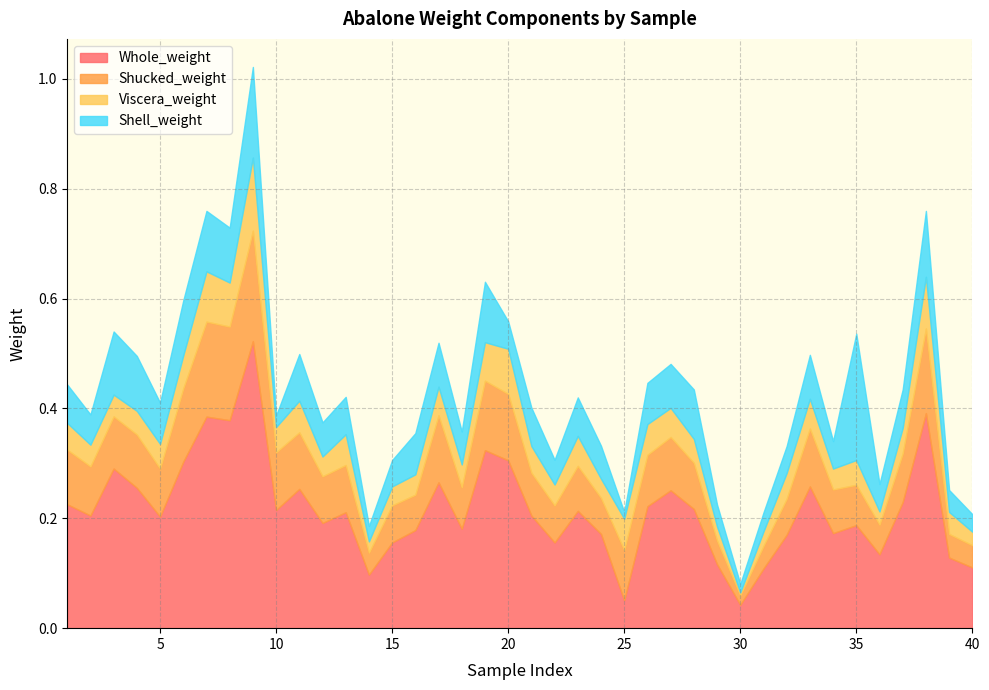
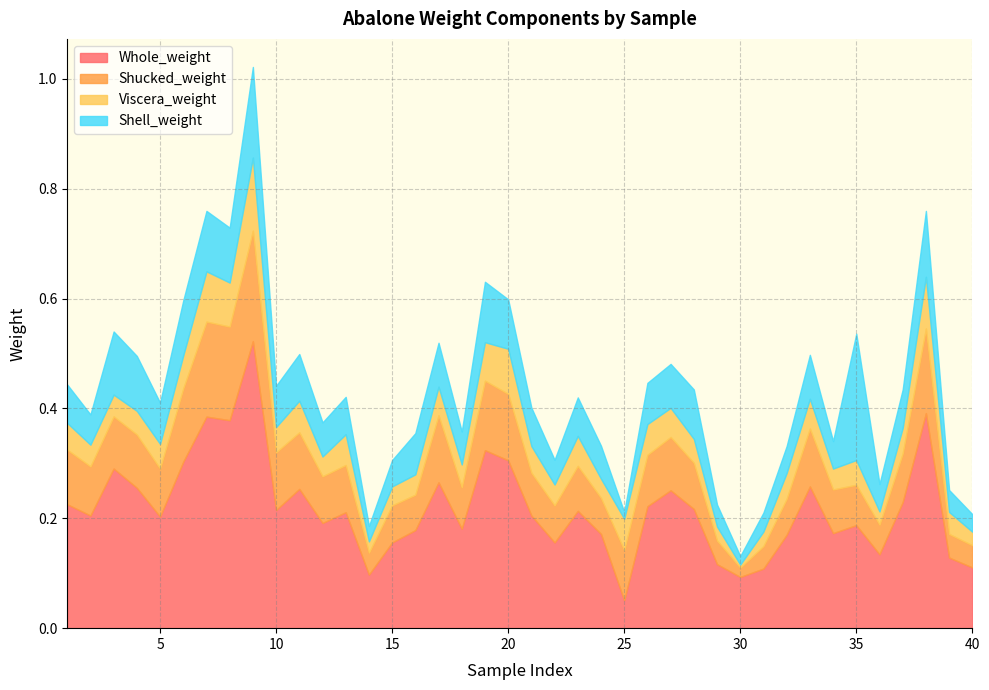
Shell_weight, 10: 0.02 -> 0.08
Shell_weight, 20: 0.05 -> 0.09
Whole_weight, 30: 0.04 -> 0.09
